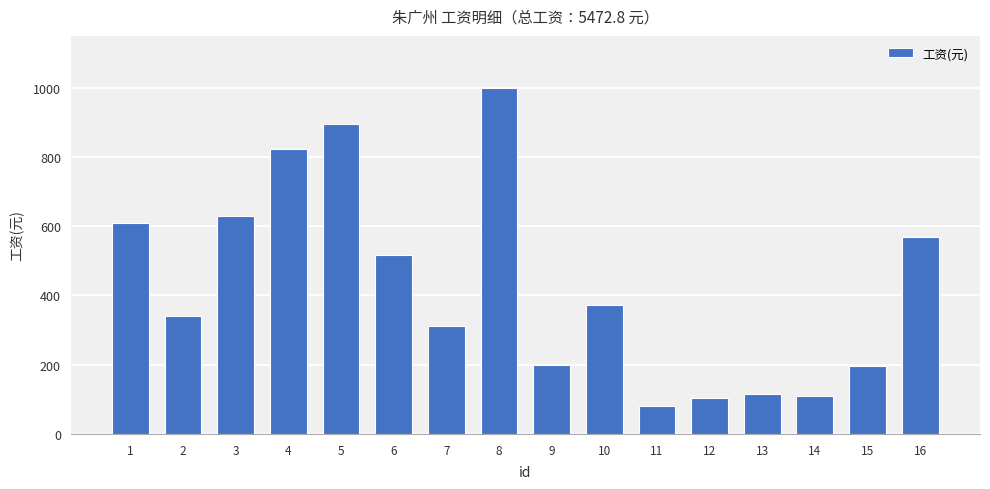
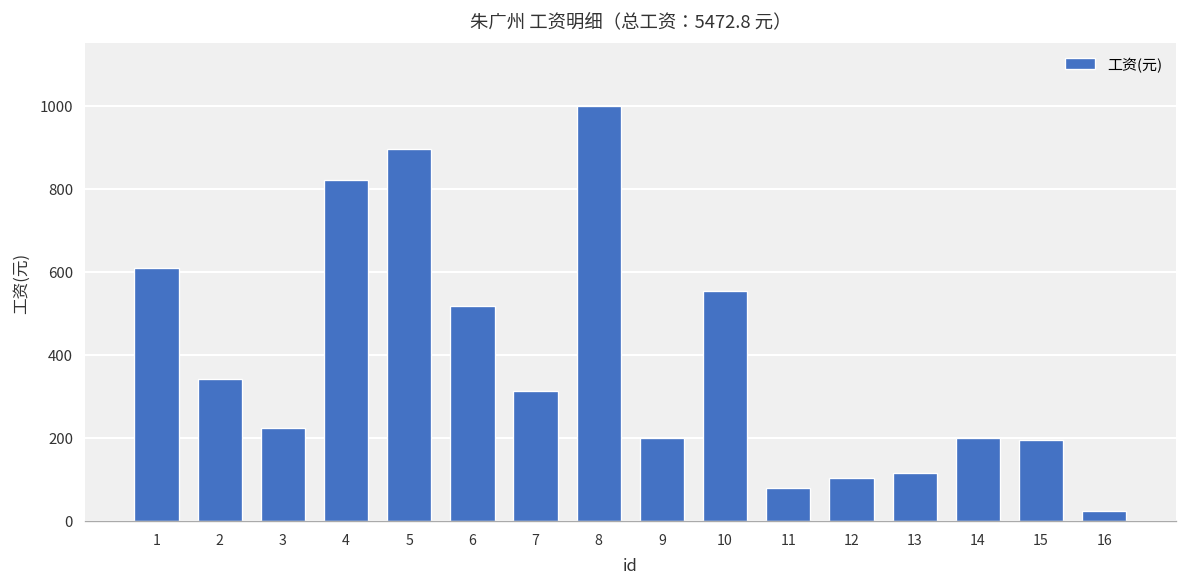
3: 630 -> 220
10: 370 -> 550
14: 110 -> 200
16: 570 -> 20
